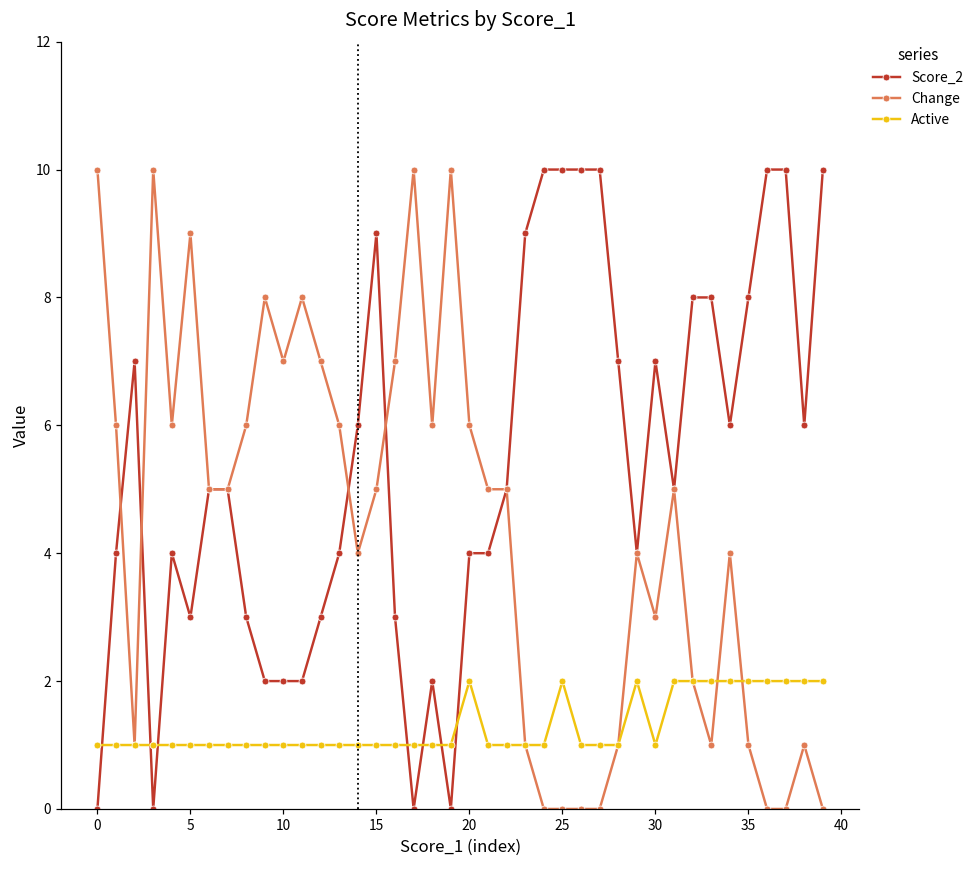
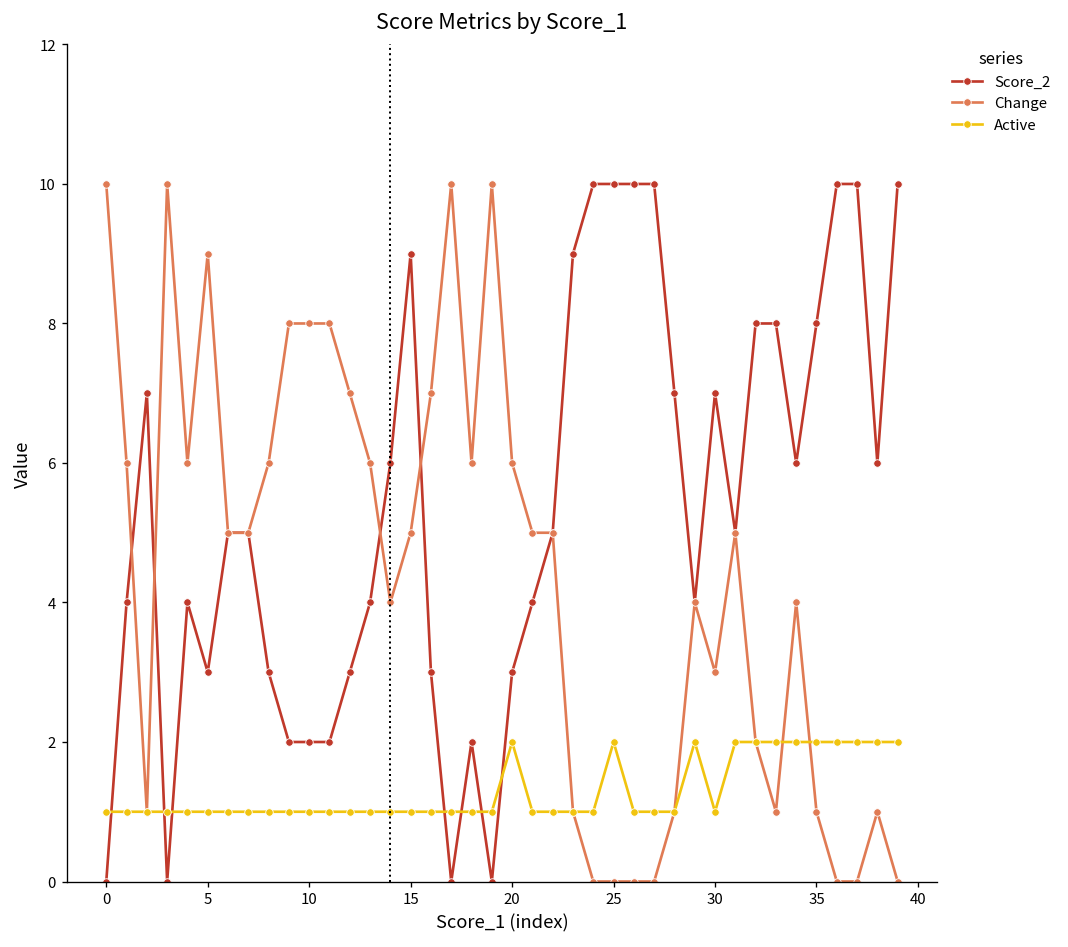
Change, 10: 7 -> 8
Score_2, 20: 4 -> 3
